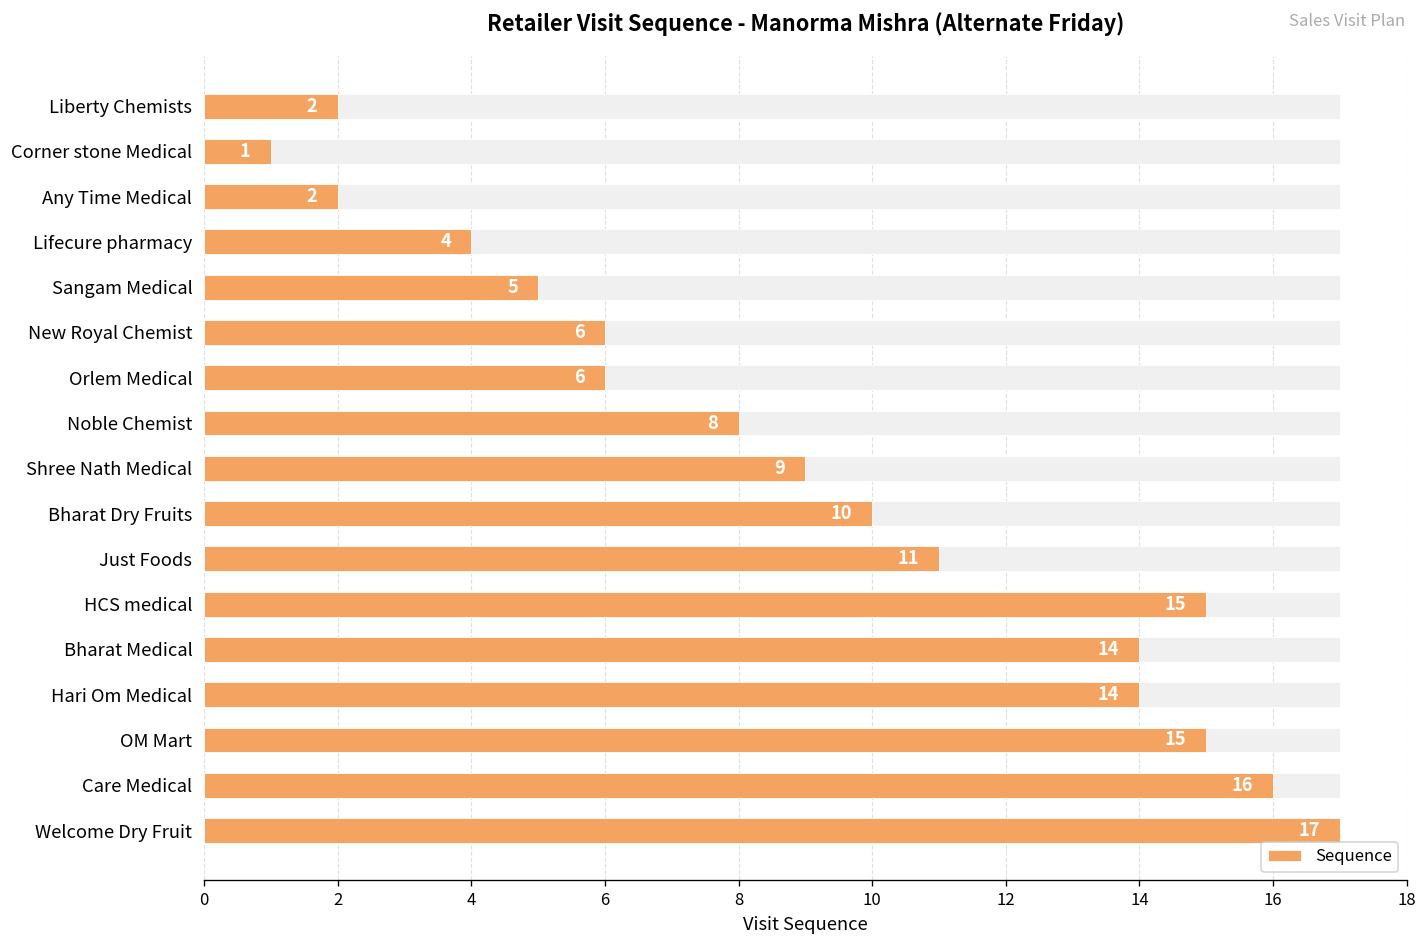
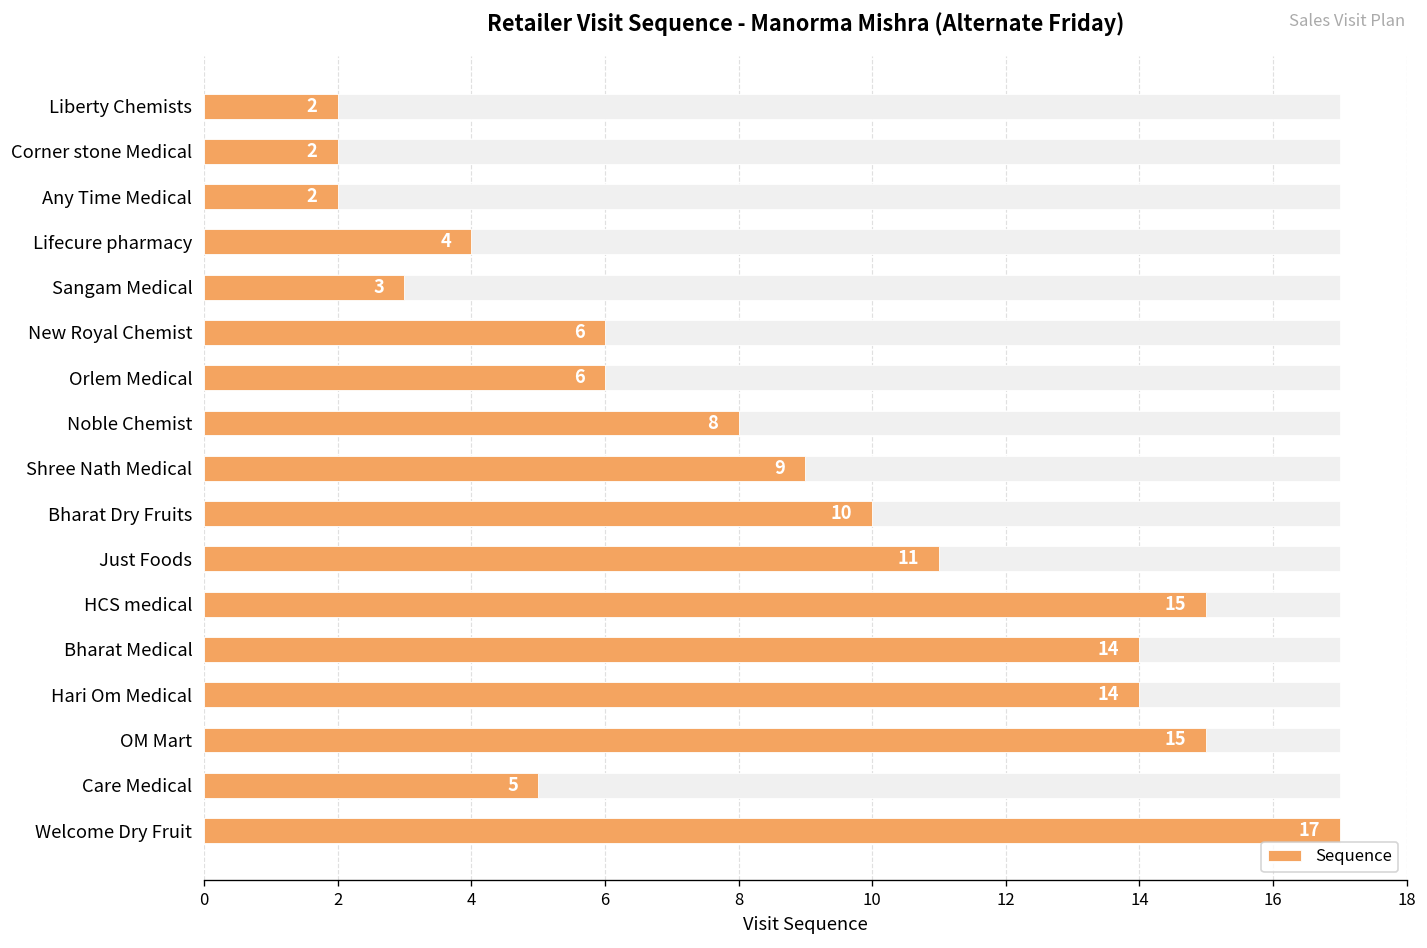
Sequence, Corner stone Medical: 1 -> 2
Sequence, Sangam Medical: 5 -> 3
Sequence, Care Medical: 16 -> 5
